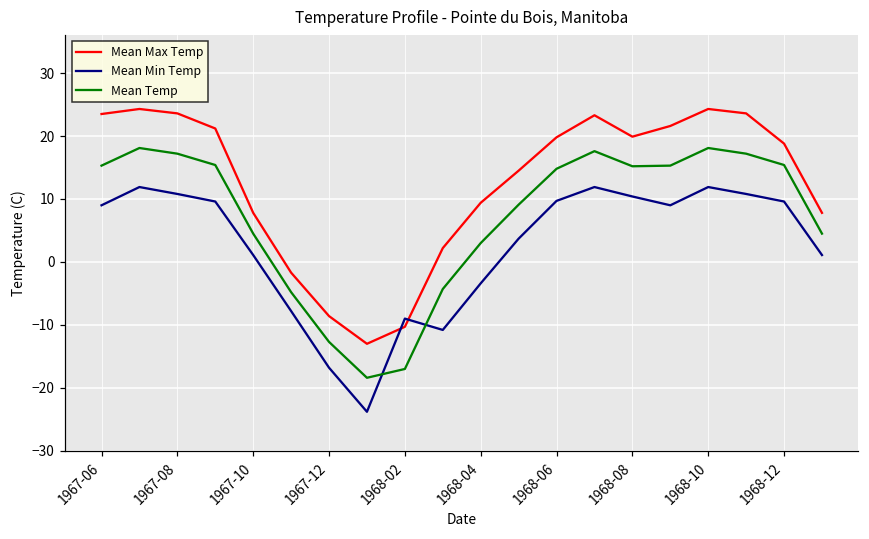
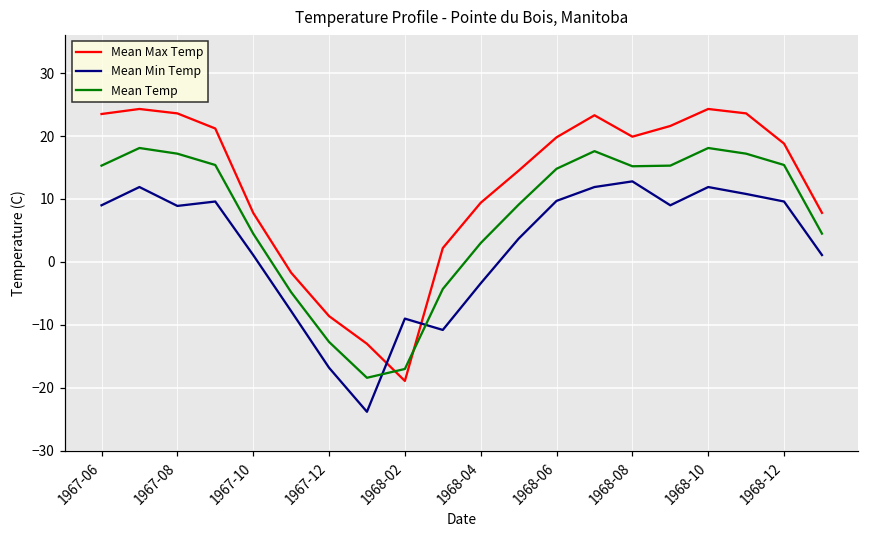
Mean Min Temp, 1967-08: 11 -> 9
Mean Max Temp, 1968-02: -10 -> -19
Mean Min Temp, 1968-08: 10 -> 13
